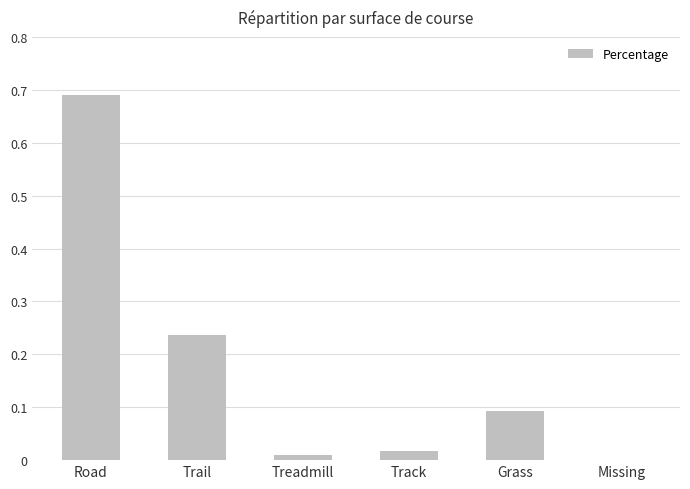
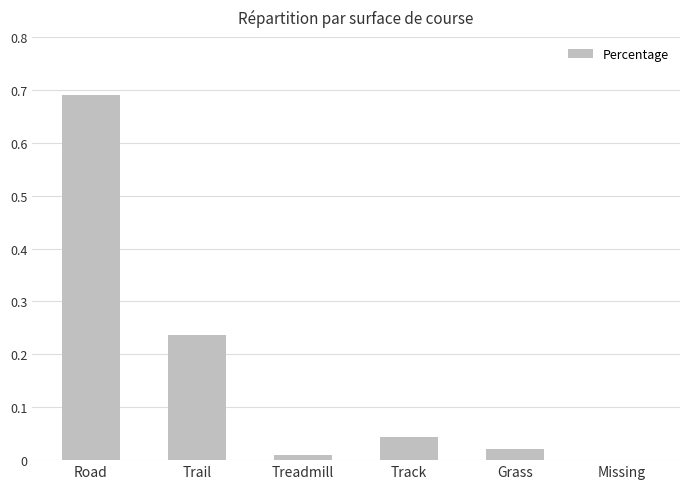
Track: 0.02 -> 0.04
Grass: 0.09 -> 0.02
